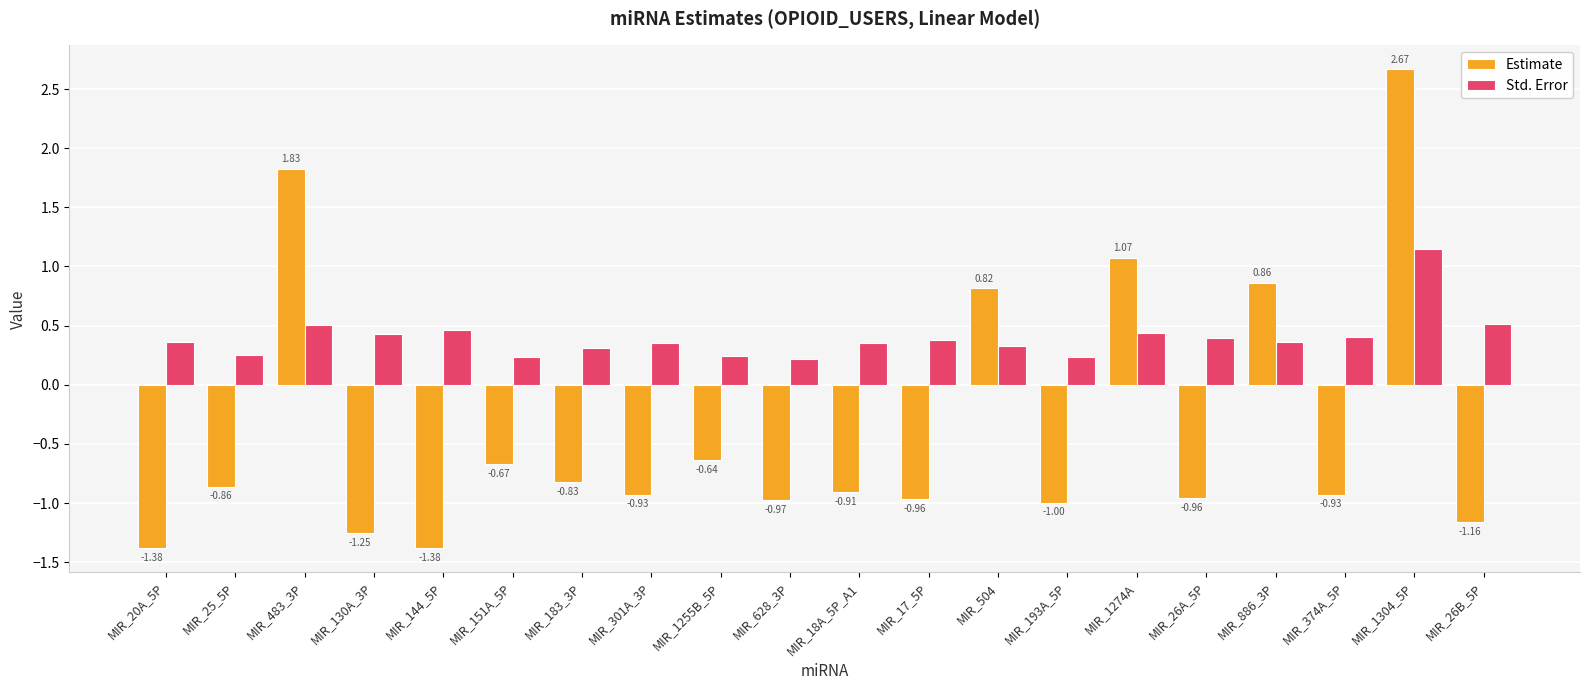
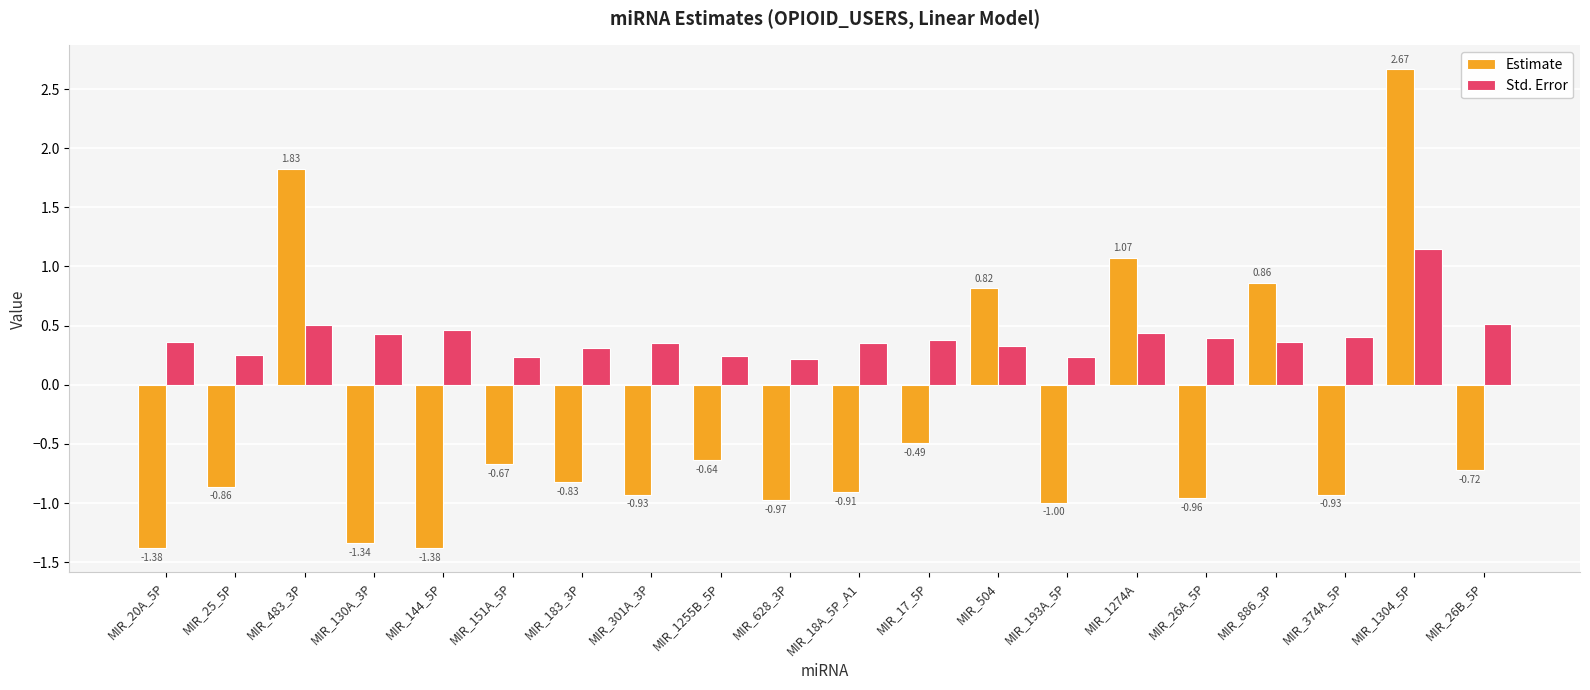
Estimate, MIR_130A_3P: -1.25 -> -1.34
Estimate, MIR_17_5P: -0.96 -> -0.49
Estimate, MIR_26B_5P: -1.16 -> -0.72
